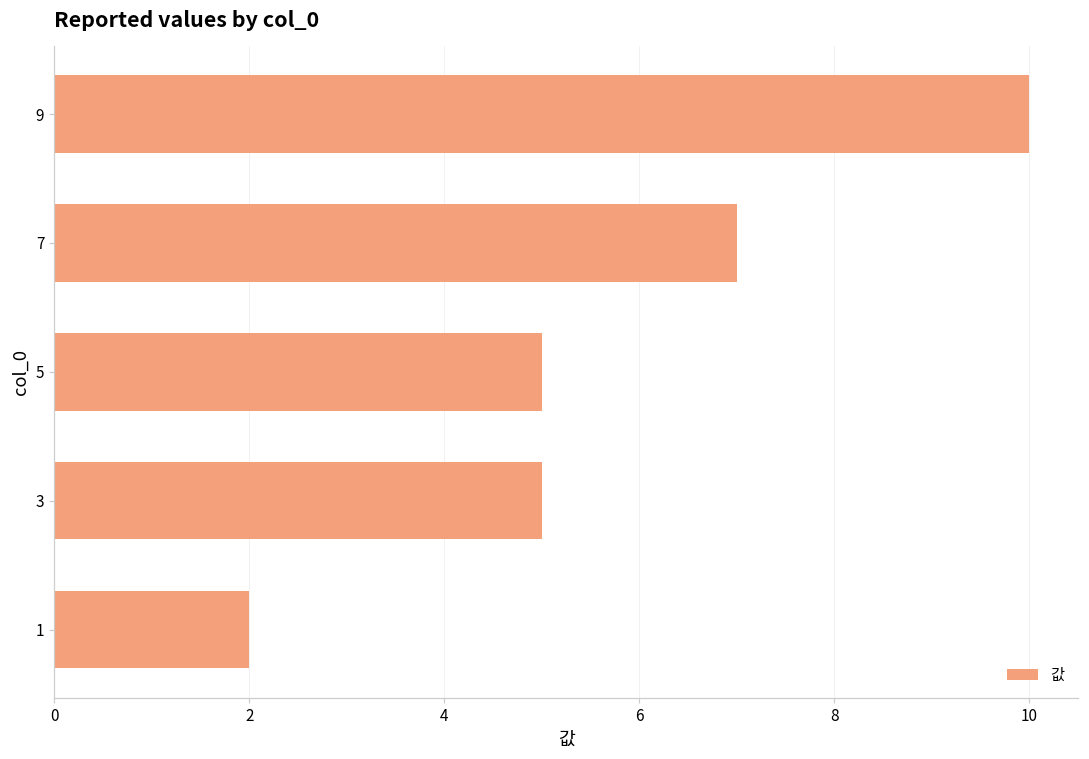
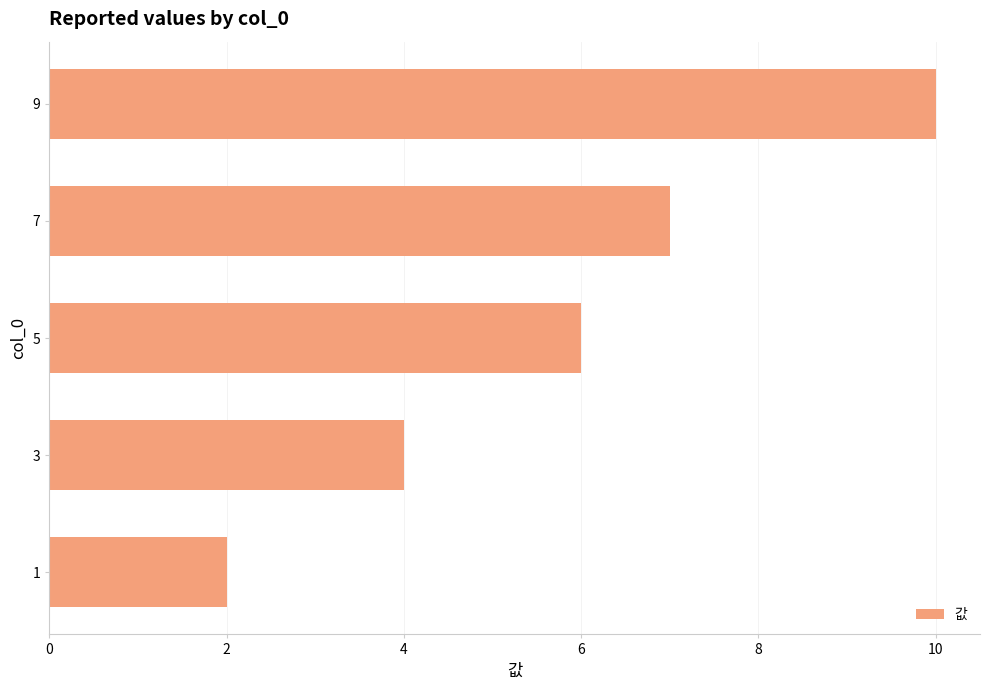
5: 5 -> 6
3: 5 -> 4
